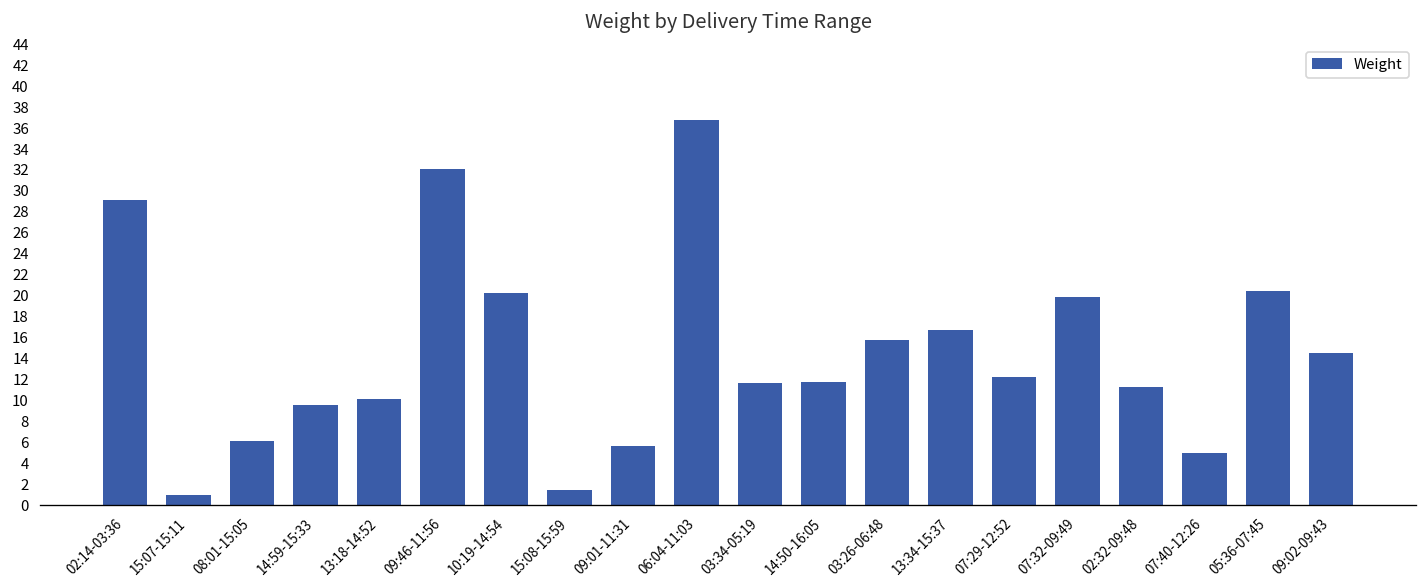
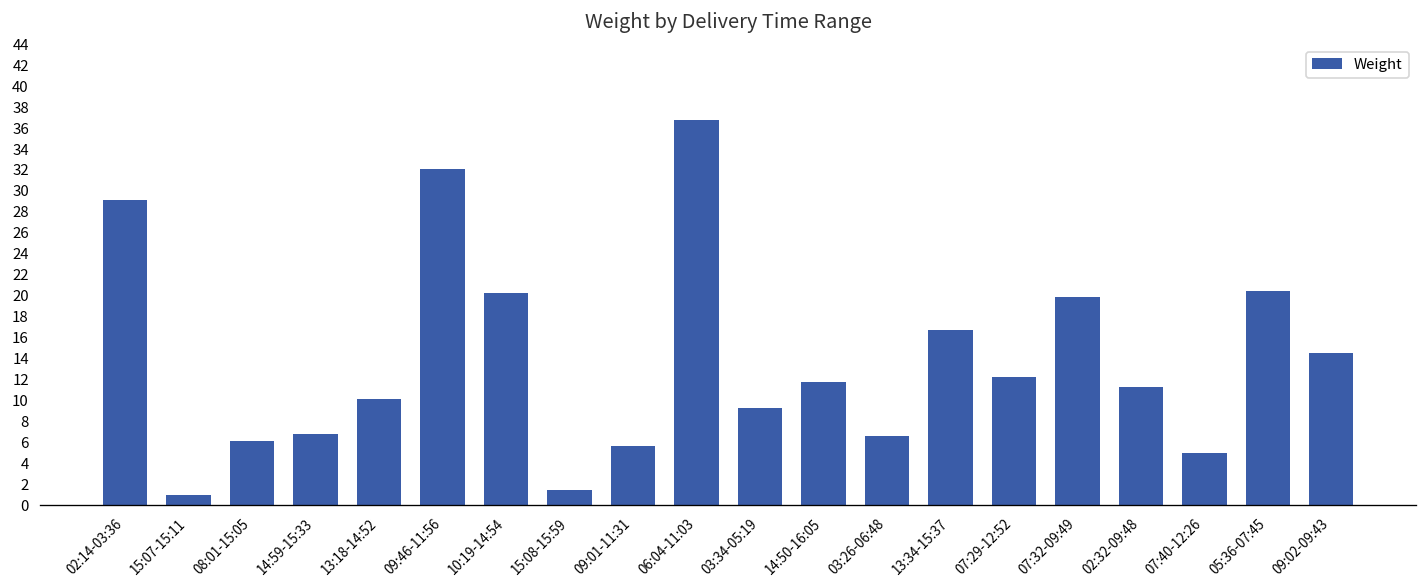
14:59-15:33: 10 -> 7
03:34-05:19: 12 -> 9
03:26-06:48: 16 -> 7
